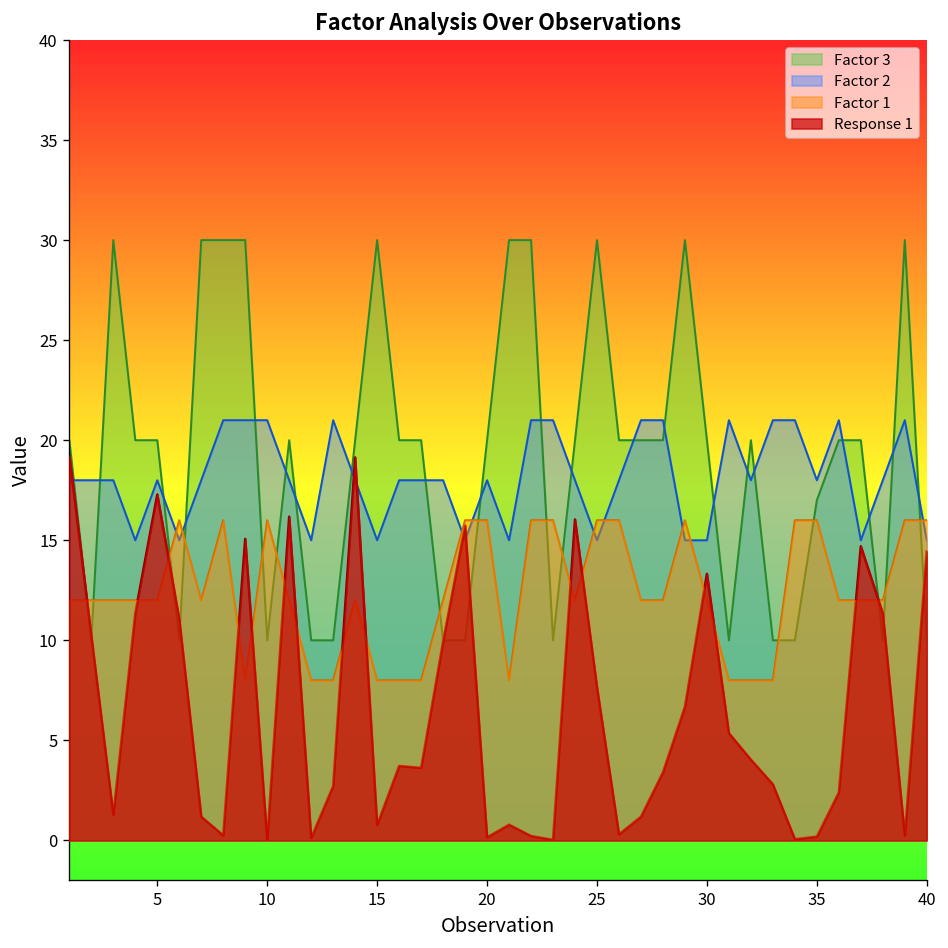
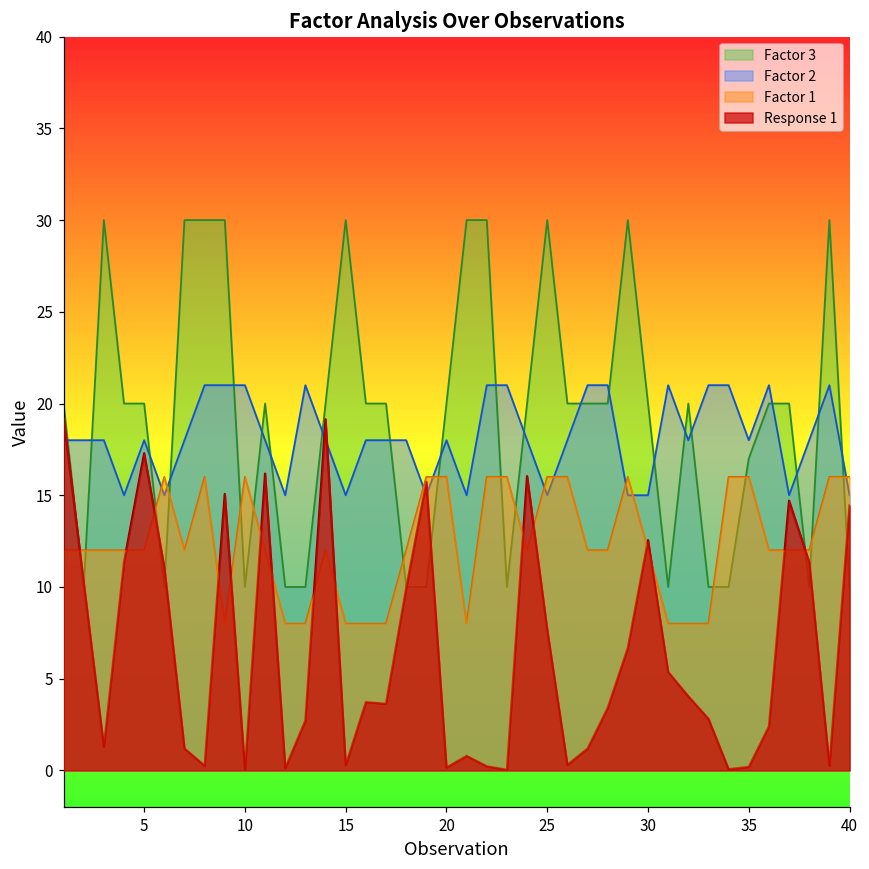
Response 1, 15: 0.8 -> 0.3
Response 1, 30: 13.3 -> 12.6
